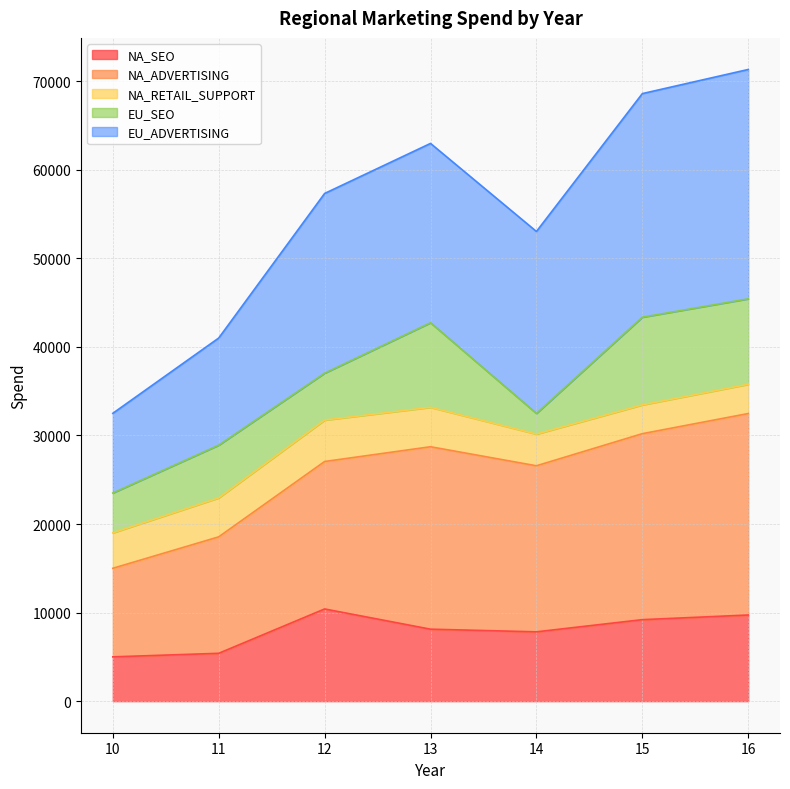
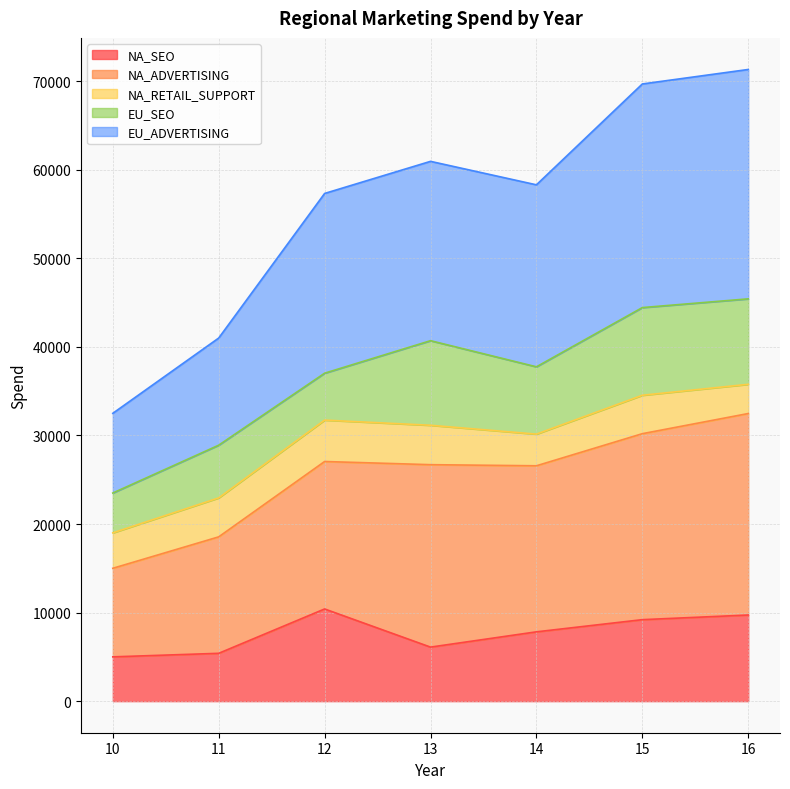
NA_SEO, 13: 8000 -> 6000
EU_SEO, 14: 2000 -> 8000
NA_RETAIL_SUPPORT, 15: 3000 -> 4000
